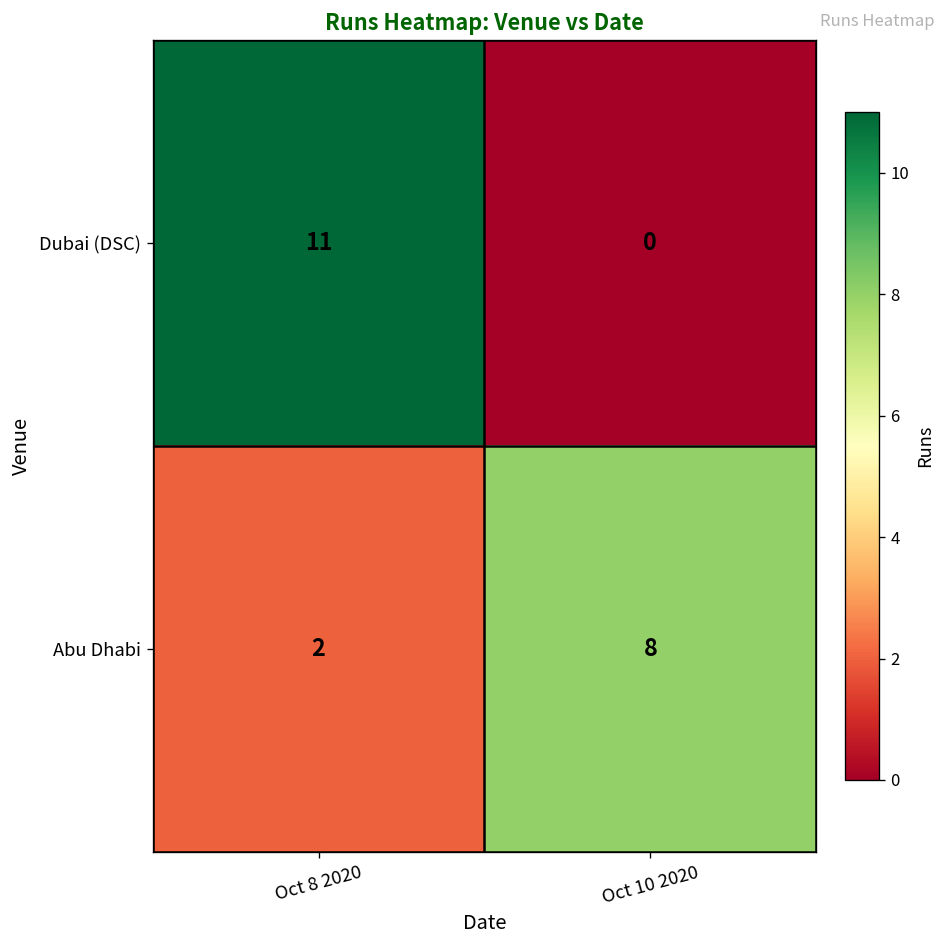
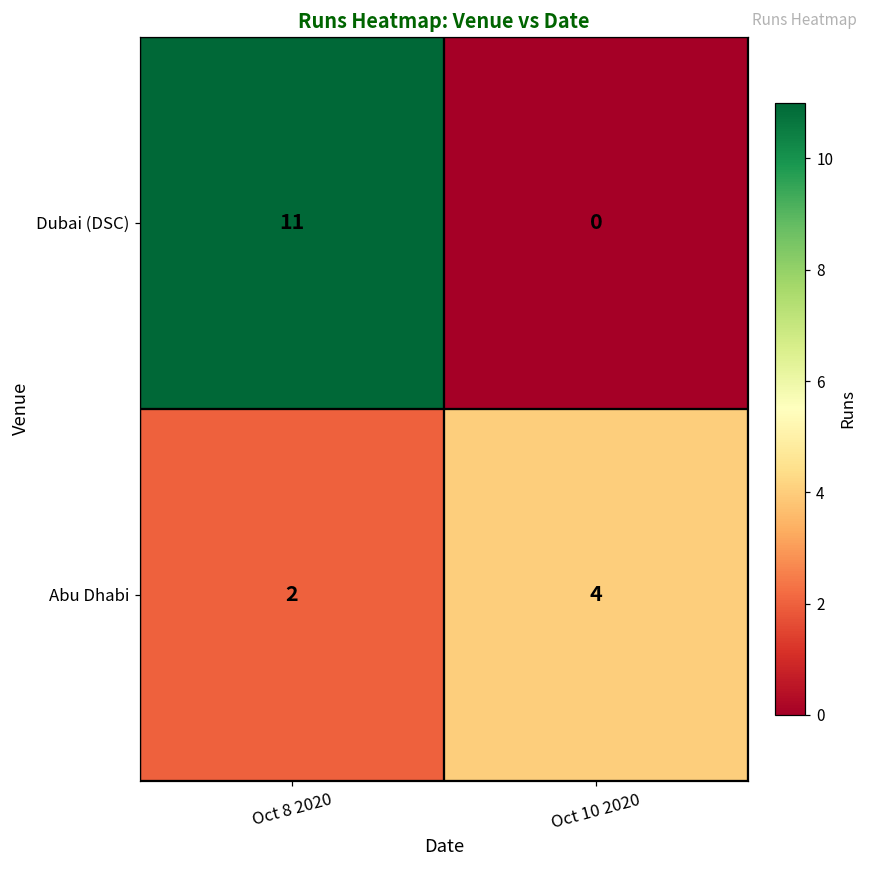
Abu Dhabi, Oct 10 2020: 8 -> 4
